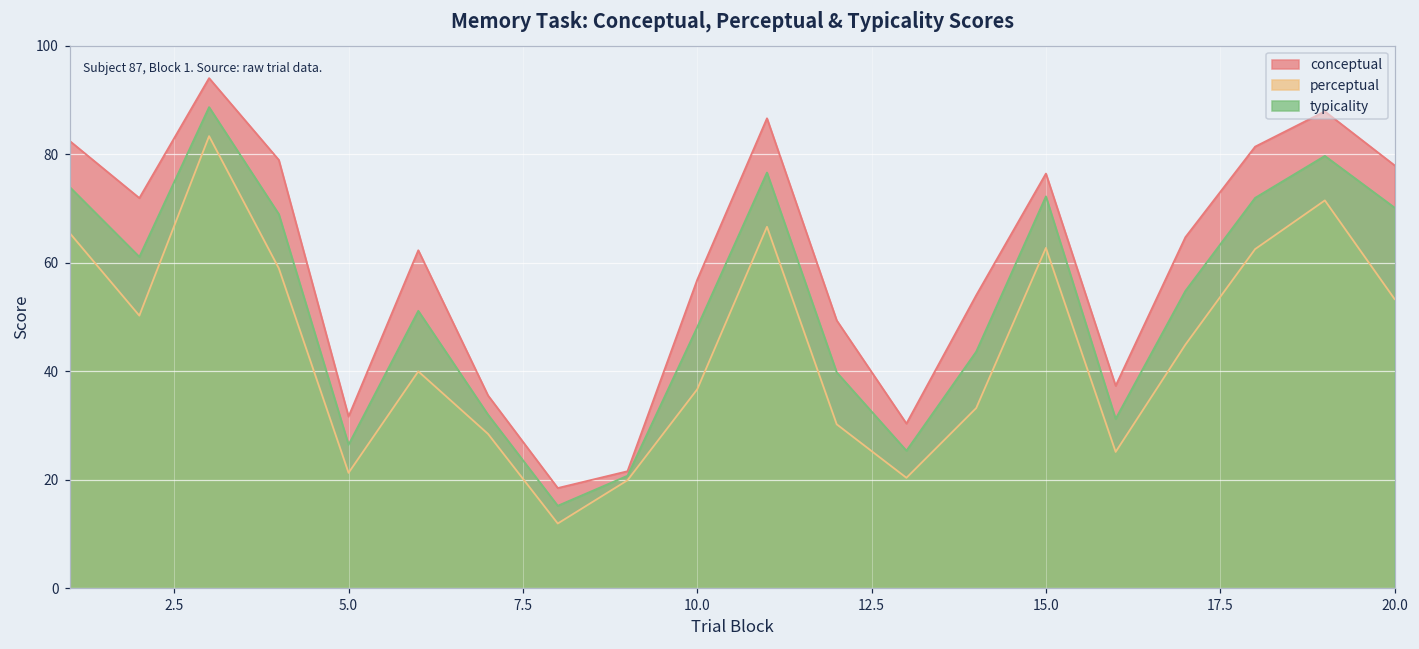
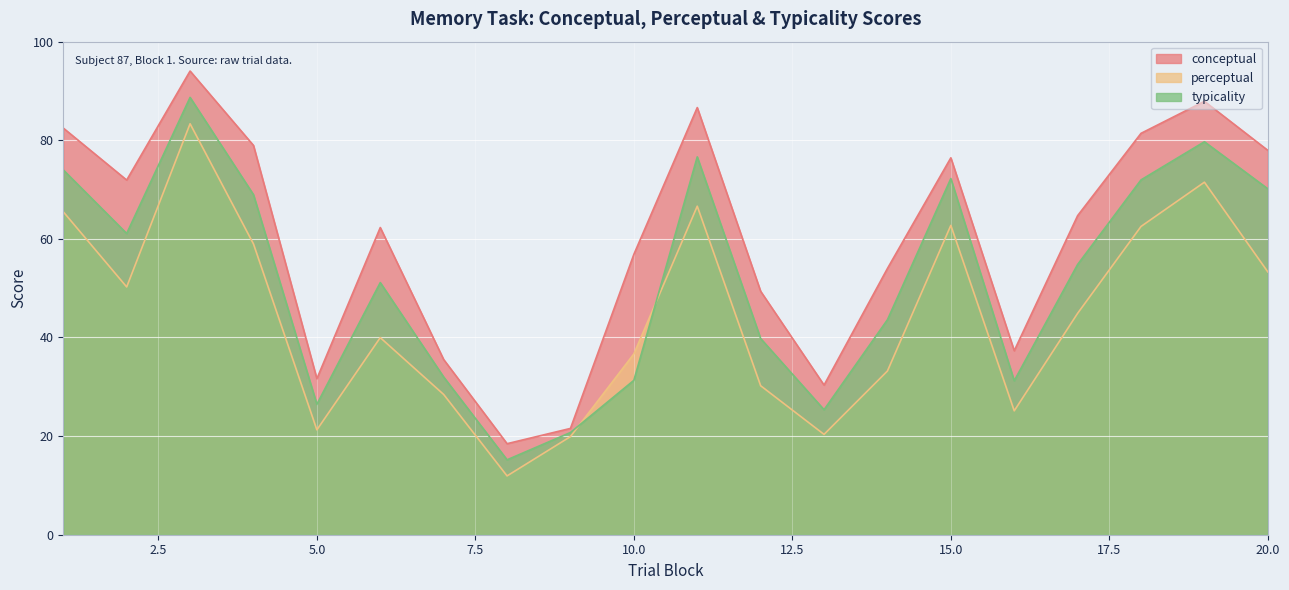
typicality, 10.0: 48 -> 31
